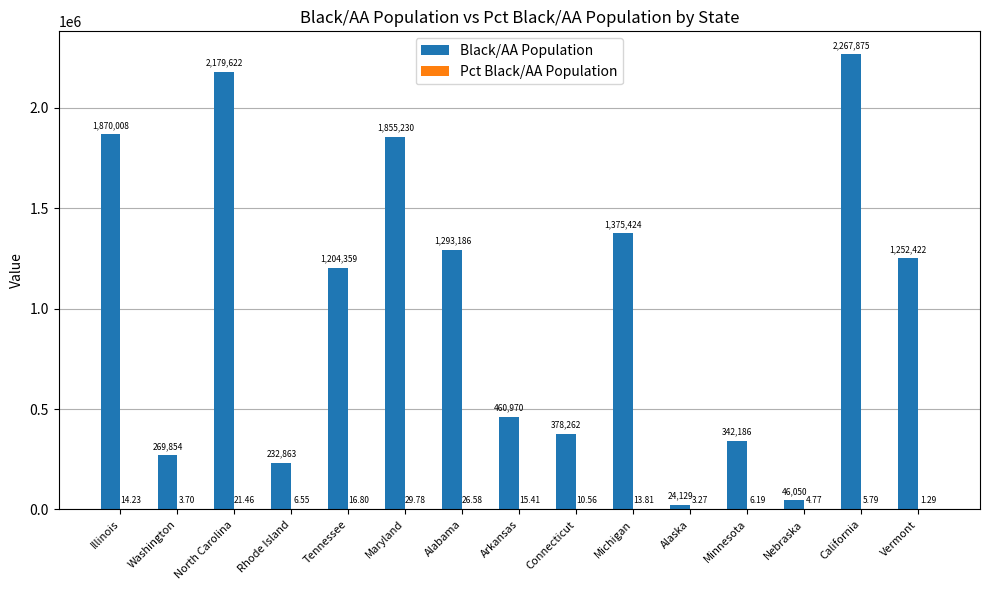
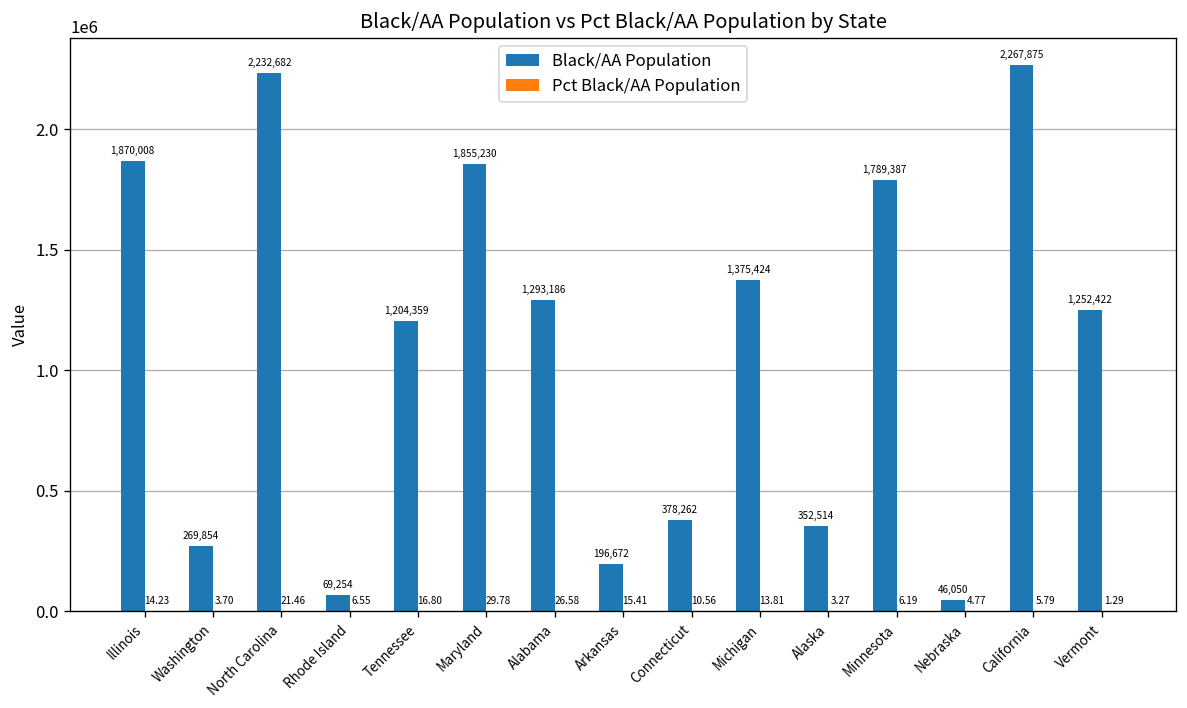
Black/AA Population, North Carolina: 2,179,622 -> 2,232,682
Black/AA Population, Rhode Island: 232,863 -> 69,254
Black/AA Population, Arkansas: 460,970 -> 196,672
Black/AA Population, Alaska: 24,129 -> 352,514
Black/AA Population, Minnesota: 342,186 -> 1,789,387
